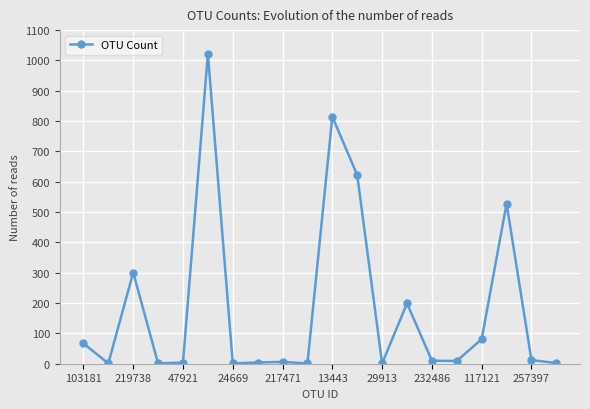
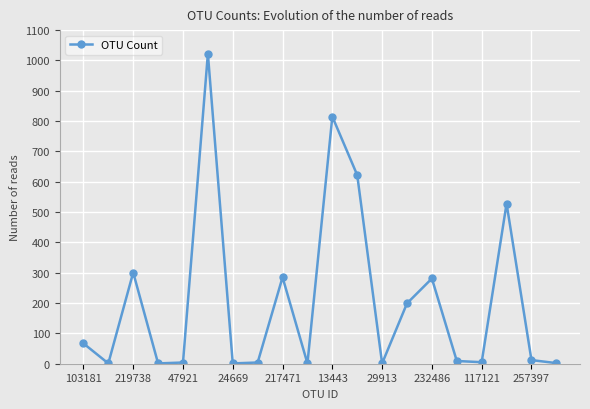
217471: 10 -> 290
232486: 10 -> 280
117121: 80 -> 10
